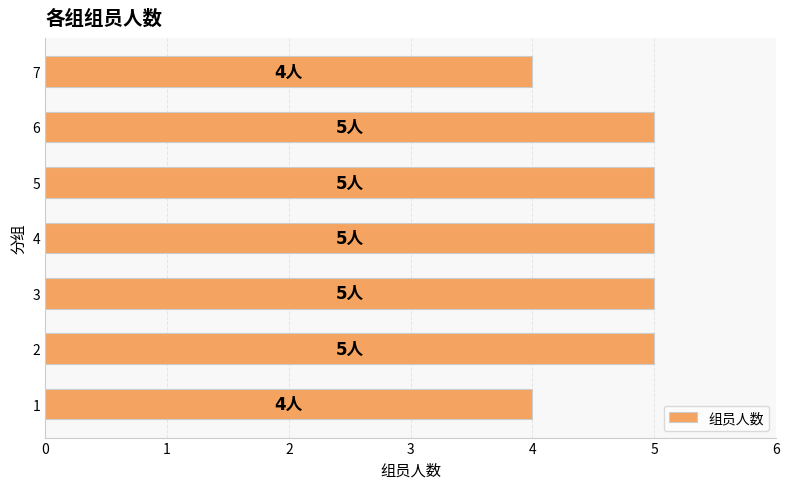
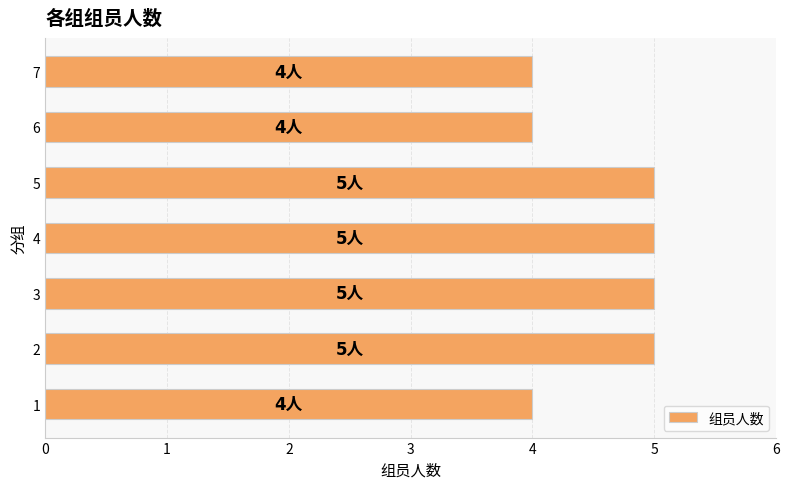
6: 5人 -> 4人
